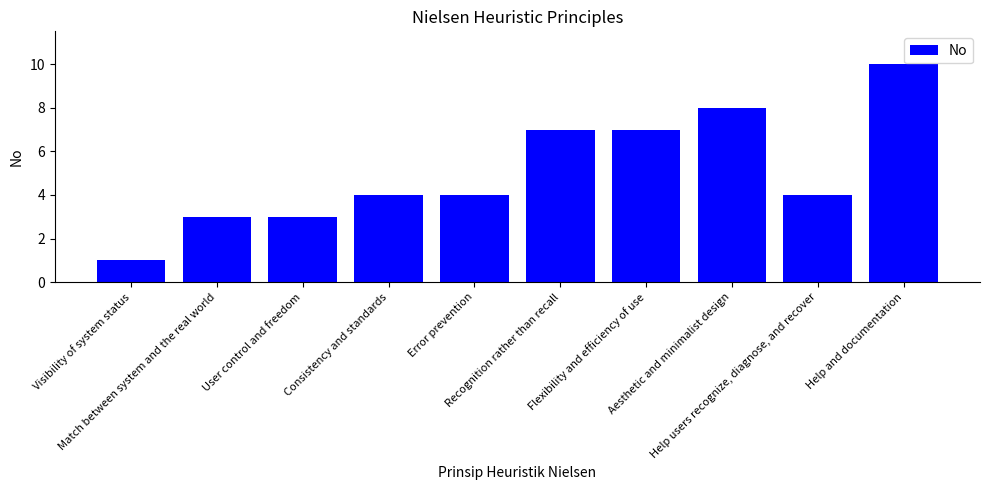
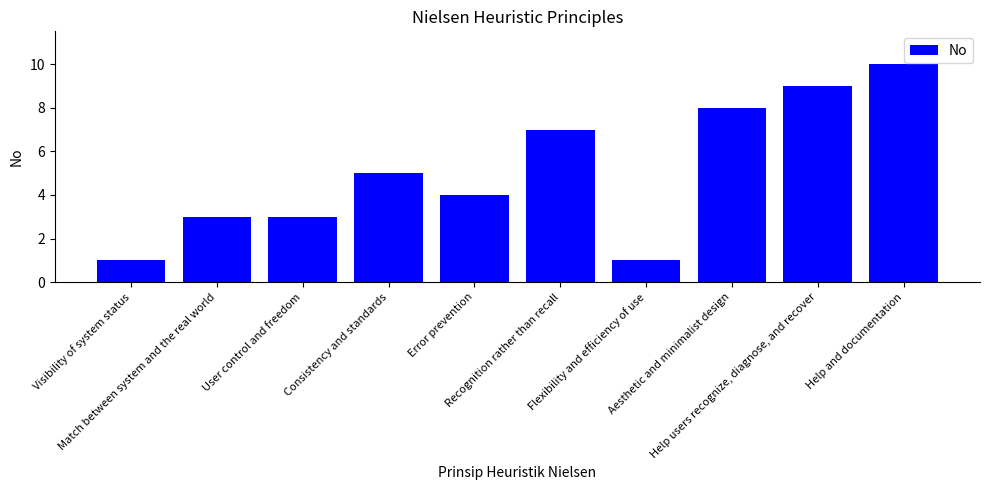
Consistency and standards: 4 -> 5
Flexibility and efficiency of use: 7 -> 1
Help users recognize, diagnose, and recover: 4 -> 9
